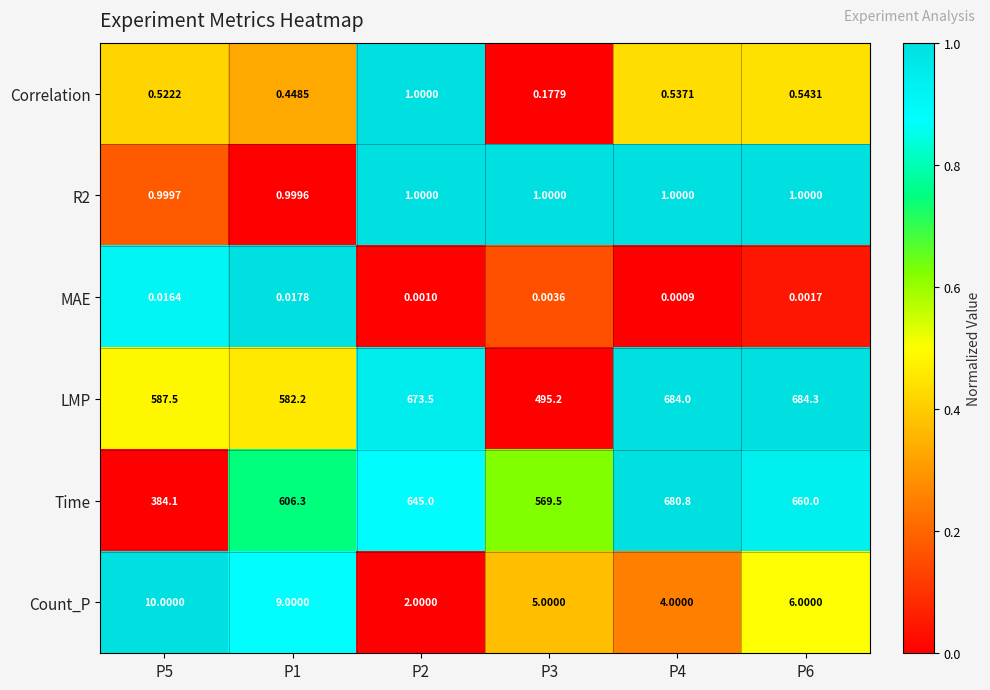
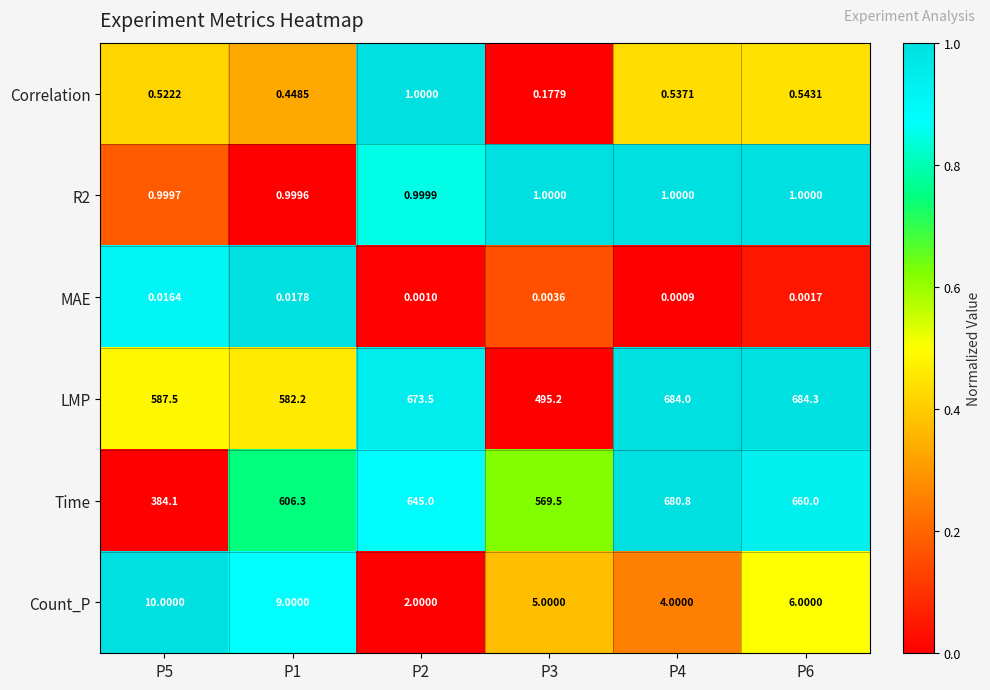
R2, P2: 1.0000 -> 0.9999
